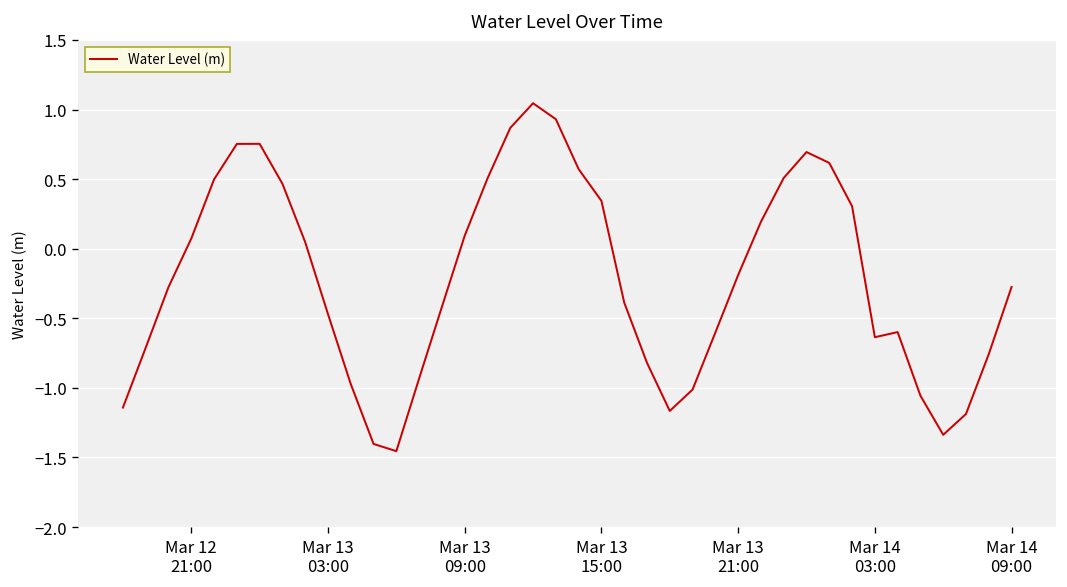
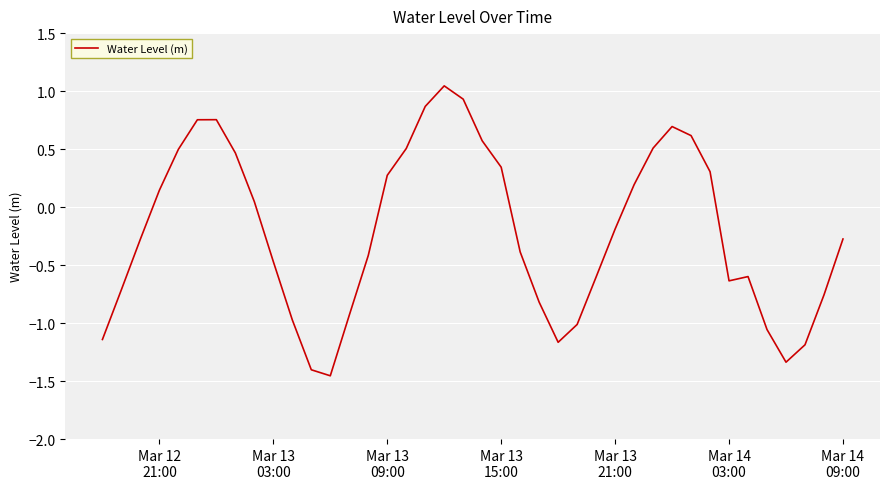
Mar 12 21:00: 0.07 -> 0.15
Mar 13 09:00: 0.09 -> 0.27
